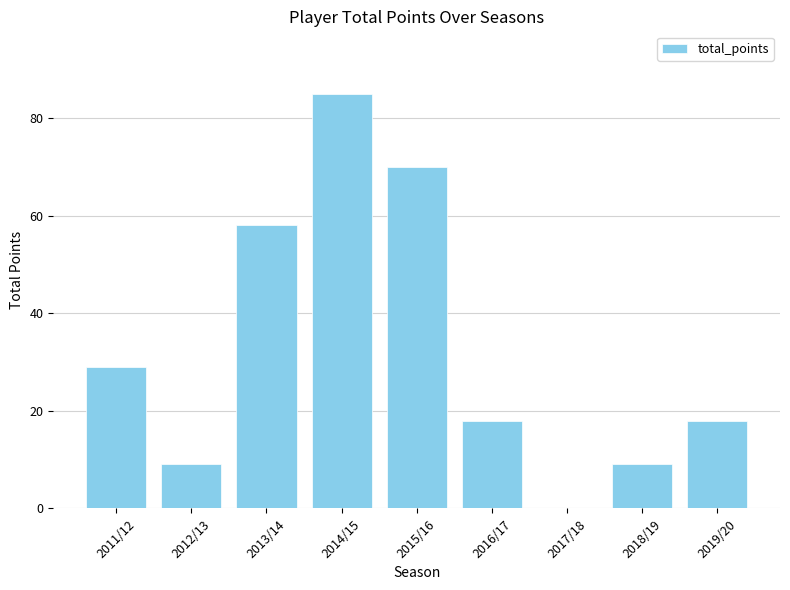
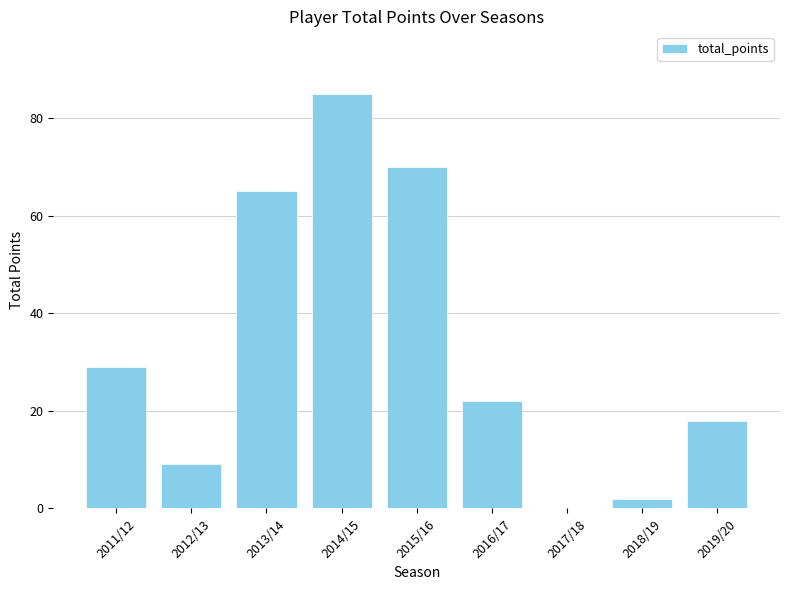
2013/14: 58 -> 65
2016/17: 18 -> 22
2018/19: 9 -> 2
